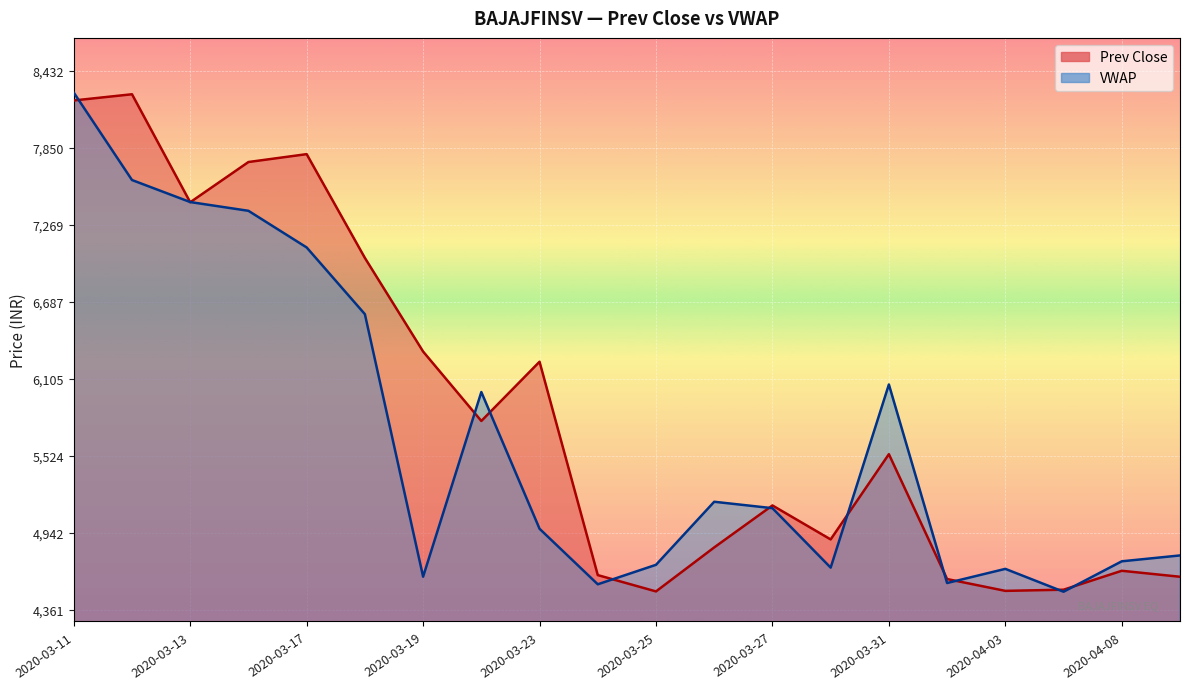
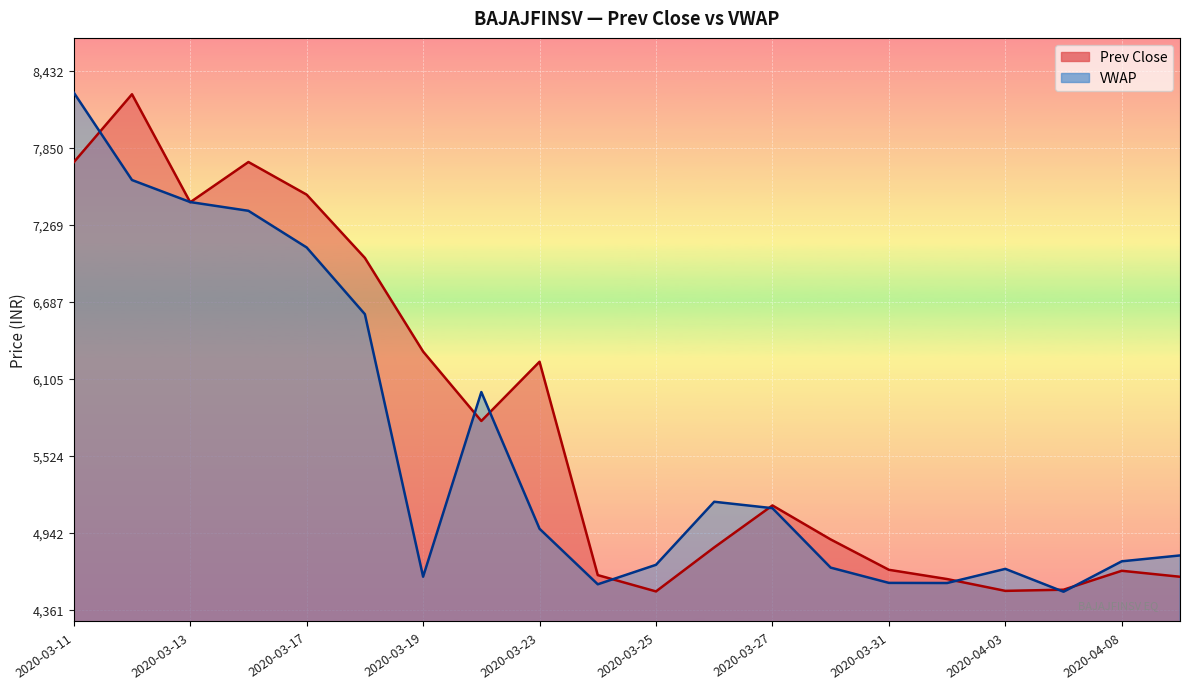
Prev Close, 2020-03-11: 8,210 -> 7,740
Prev Close, 2020-03-17: 7,800 -> 7,500
Prev Close, 2020-03-31: 5,530 -> 4,660
VWAP, 2020-03-31: 6,060 -> 4,560
